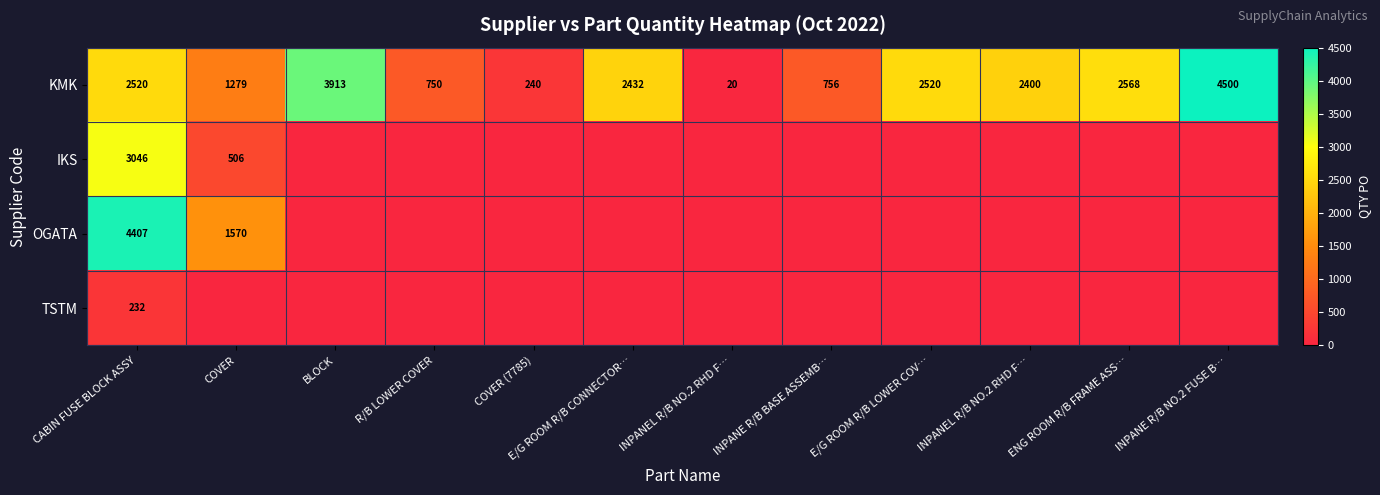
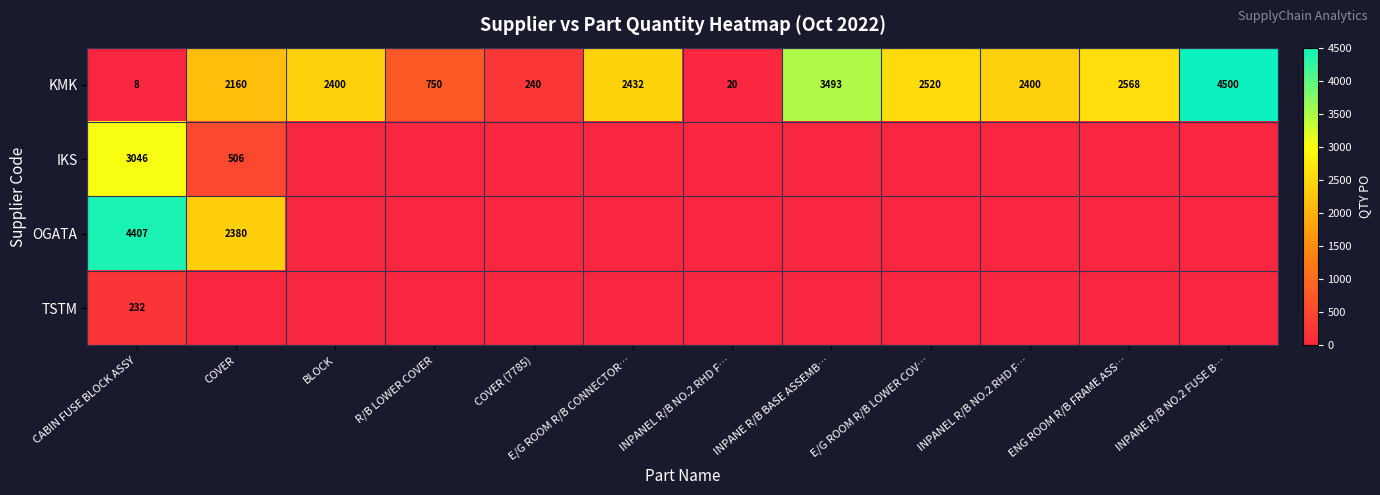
KMK, CABIN FUSE BLOCK ASSY: 2520 -> 8
KMK, COVER: 1279 -> 2160
KMK, BLOCK: 3913 -> 2400
KMK, INPANE R/B BASE ASSEMB…: 756 -> 3493
OGATA, COVER: 1570 -> 2380
